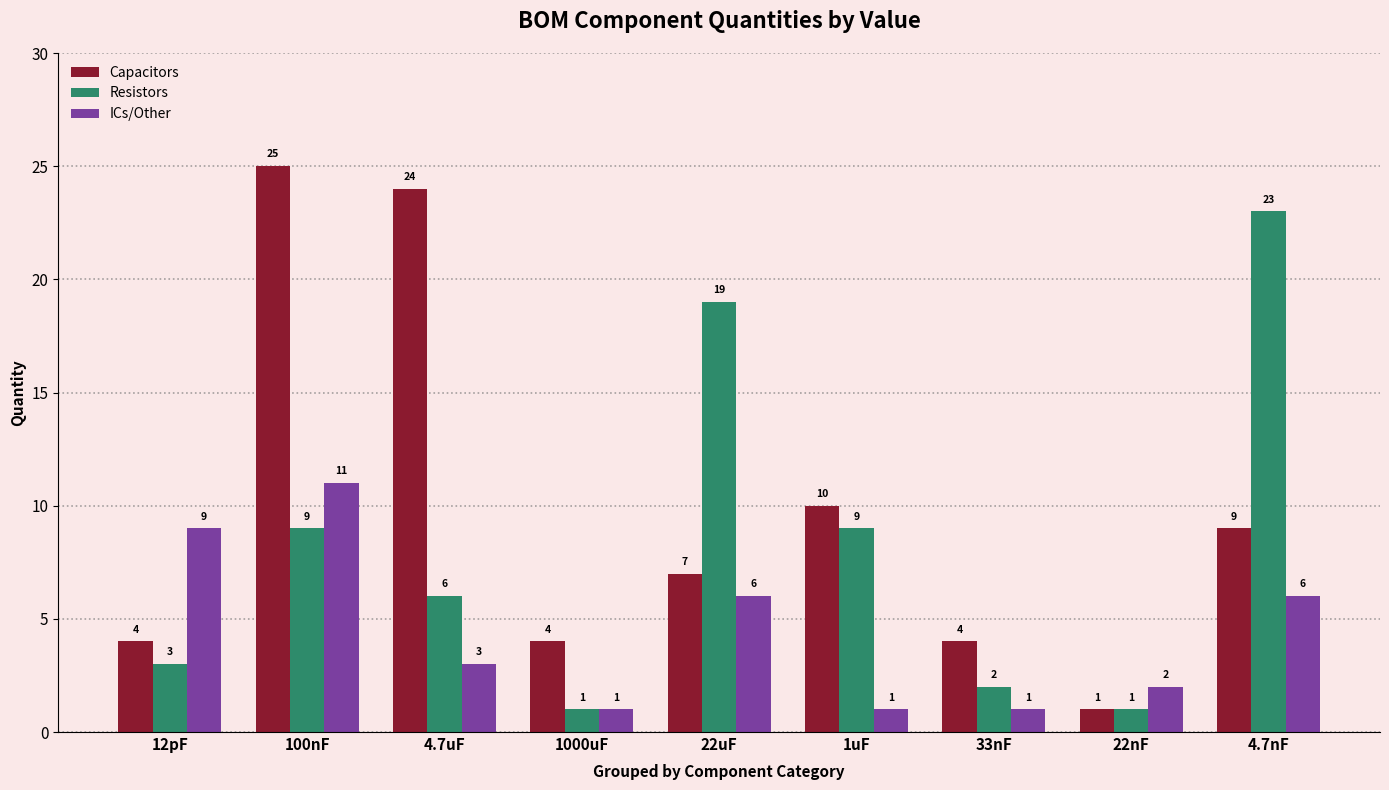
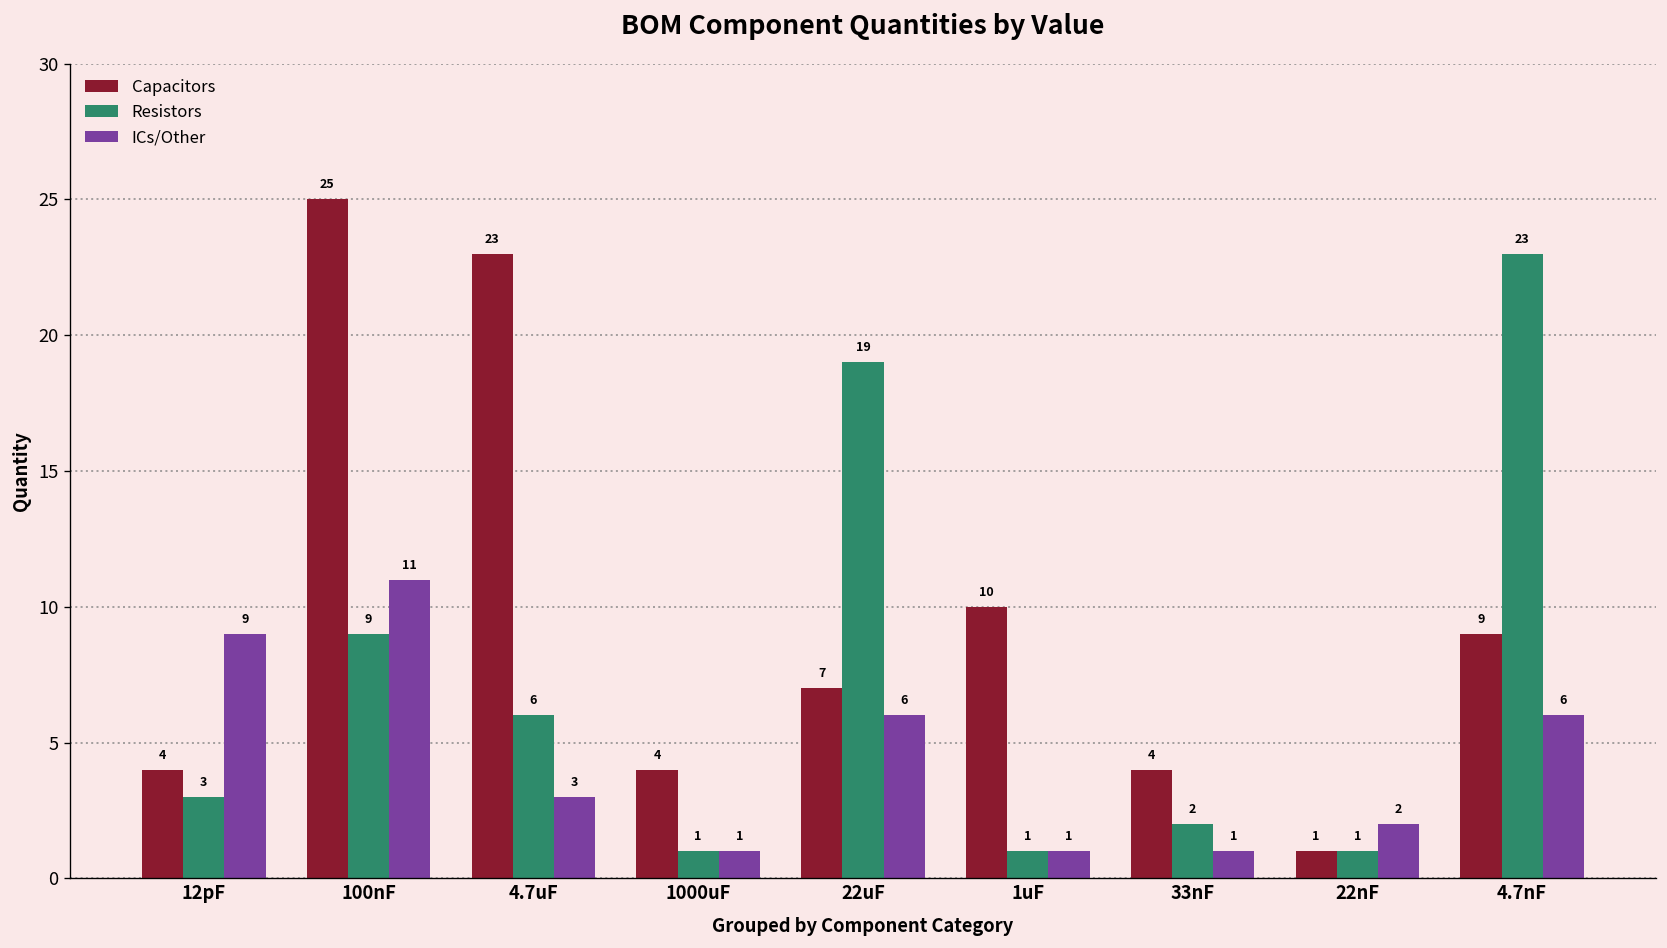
Capacitors, 4.7uF: 24 -> 23
Resistors, 1uF: 9 -> 1
